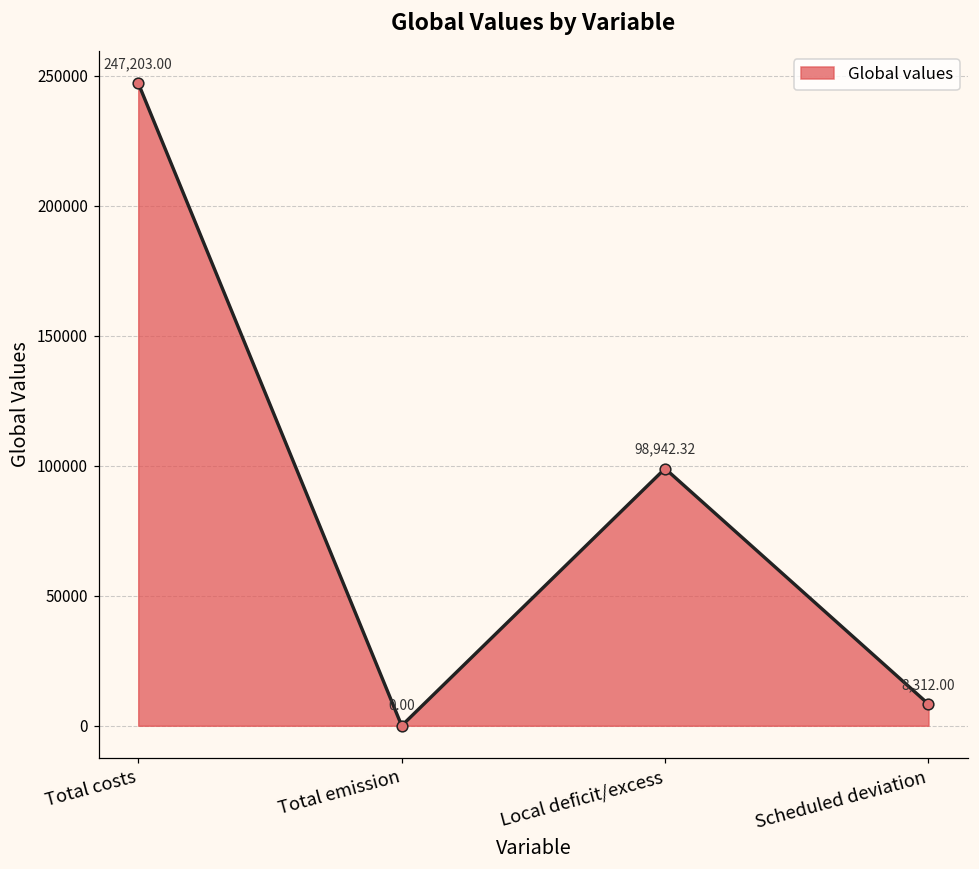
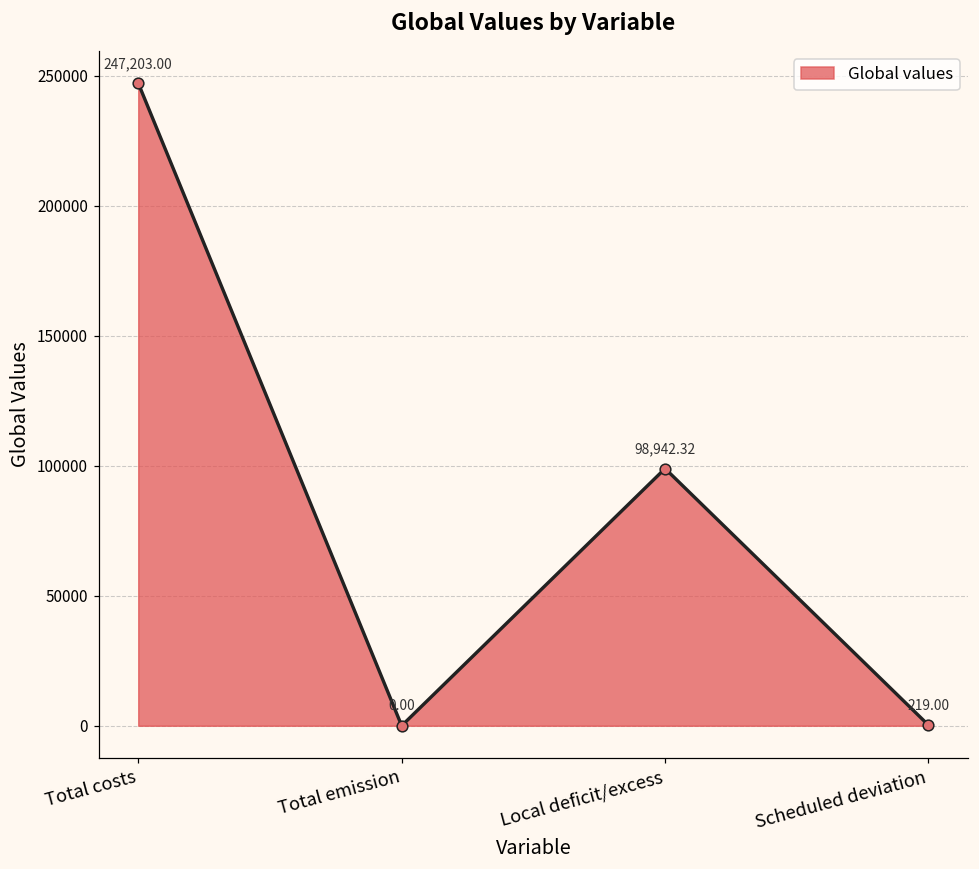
Scheduled deviation: 8,312.00 -> 219.00
